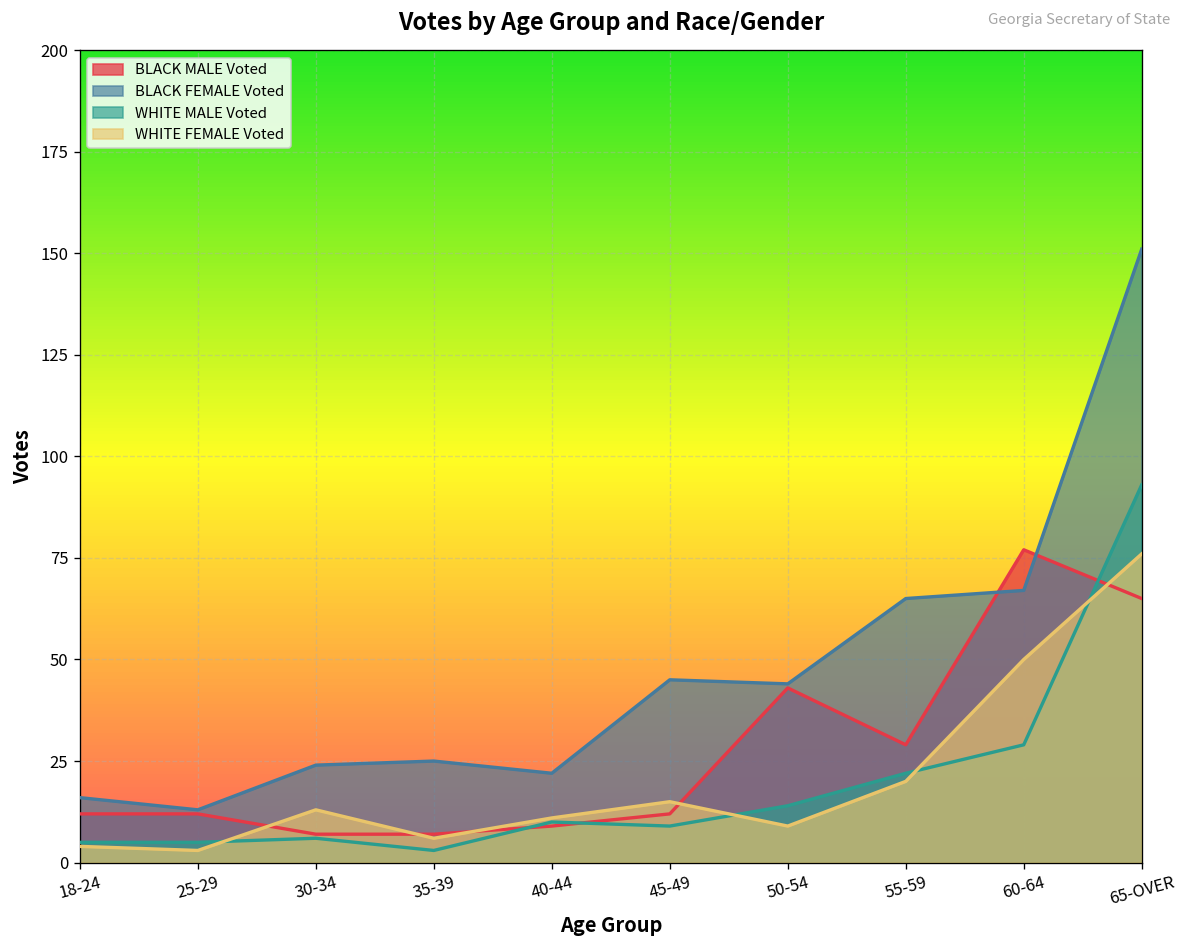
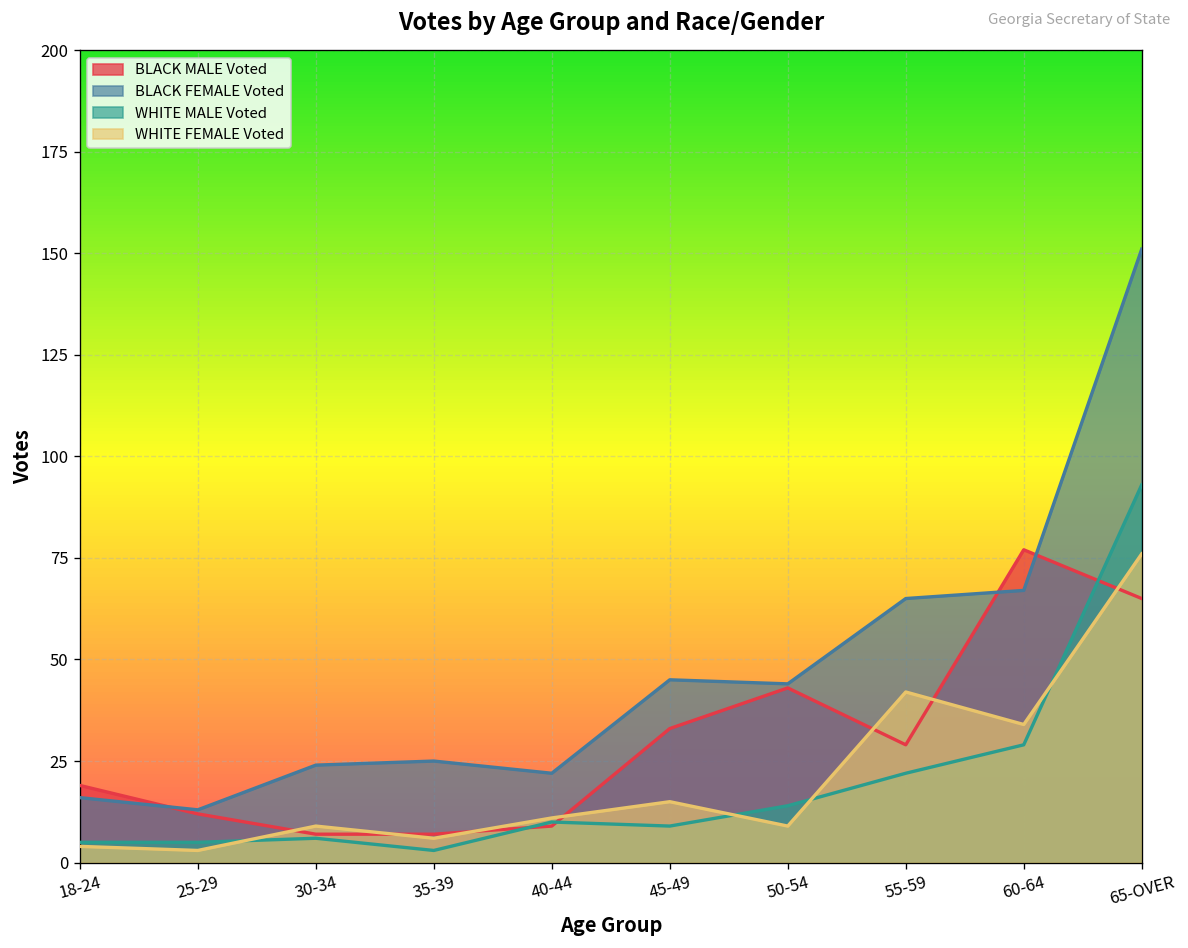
BLACK MALE Voted, 18-24: 12 -> 19
WHITE FEMALE Voted, 30-34: 13 -> 9
BLACK MALE Voted, 45-49: 12 -> 33
WHITE FEMALE Voted, 55-59: 20 -> 42
WHITE FEMALE Voted, 60-64: 50 -> 34
